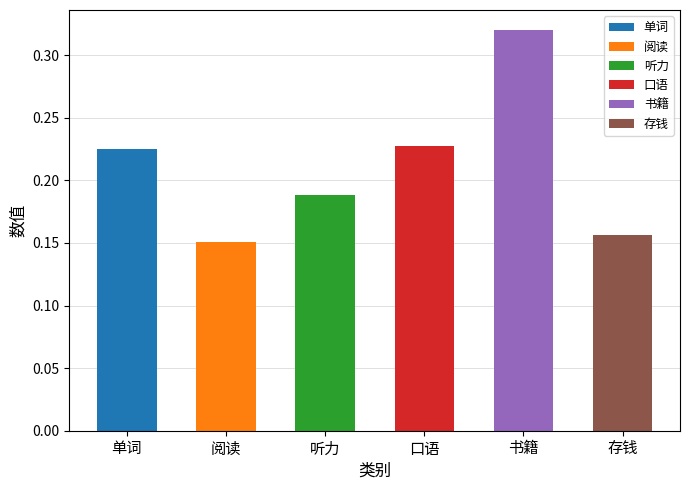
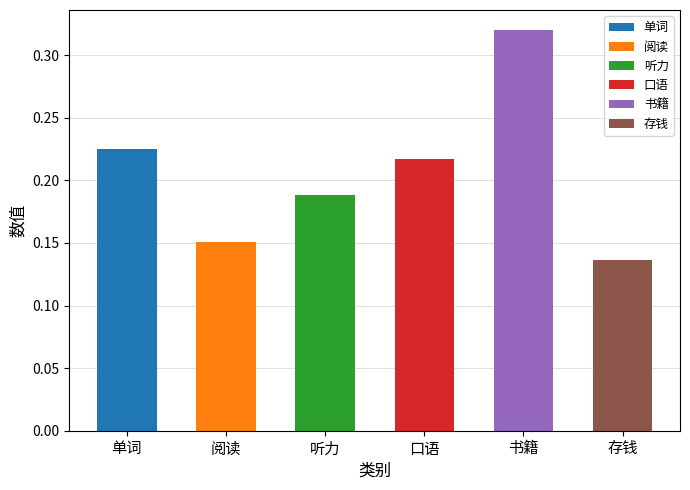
口语: 0.228 -> 0.217
存钱: 0.156 -> 0.136
